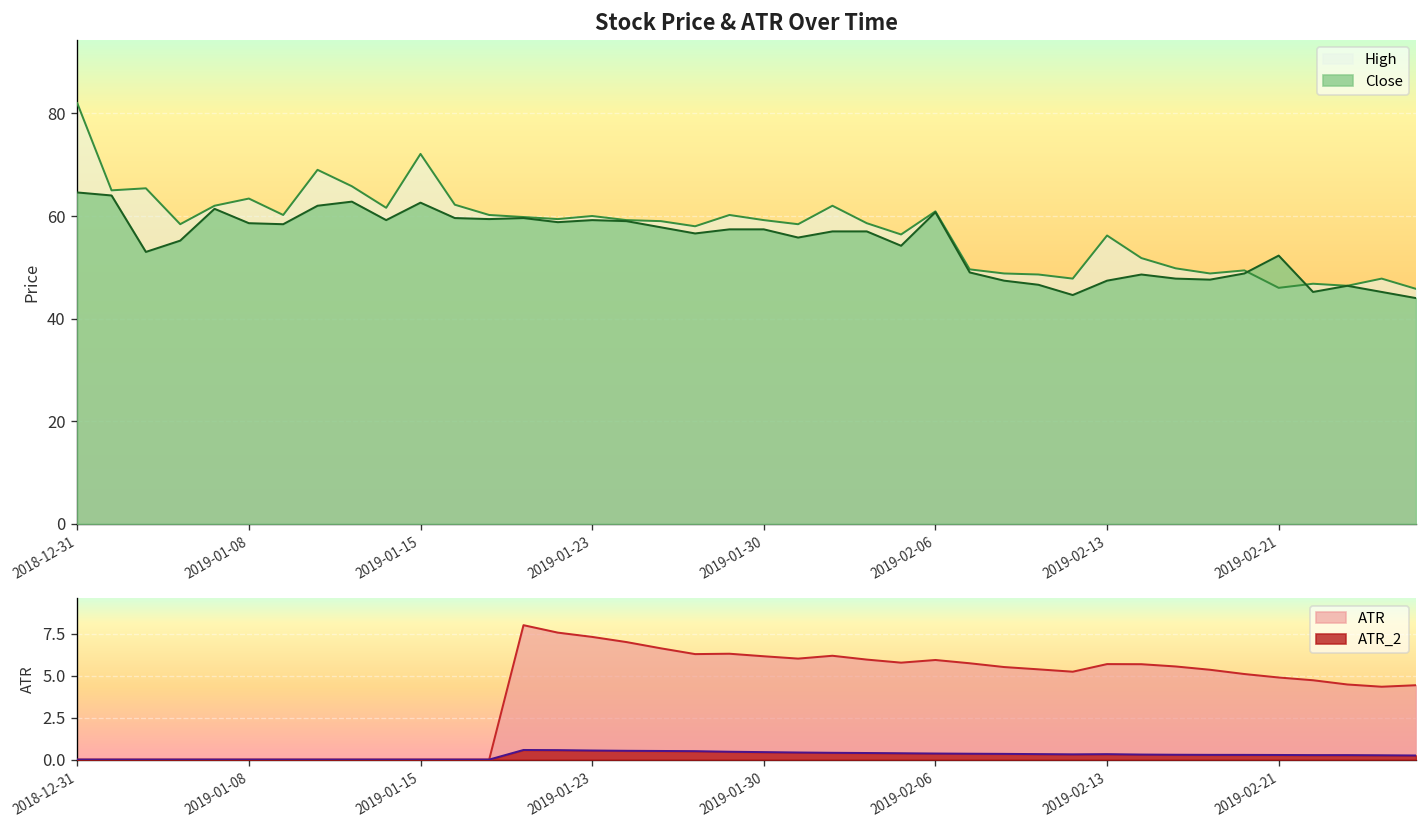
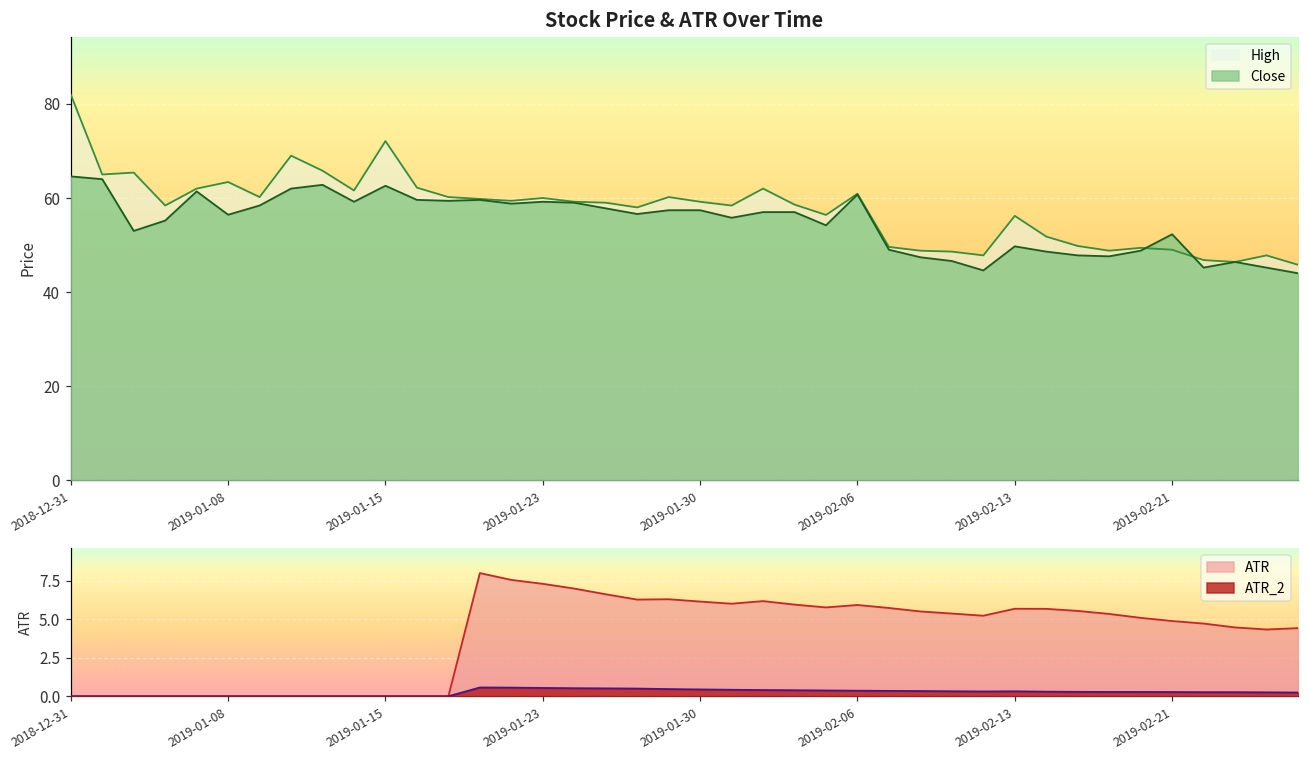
Stock Price & ATR Over Time, Close, 2019-01-08: 59 -> 56
Stock Price & ATR Over Time, Close, 2019-02-13: 47 -> 50
Stock Price & ATR Over Time, High, 2019-02-21: 46 -> 49
